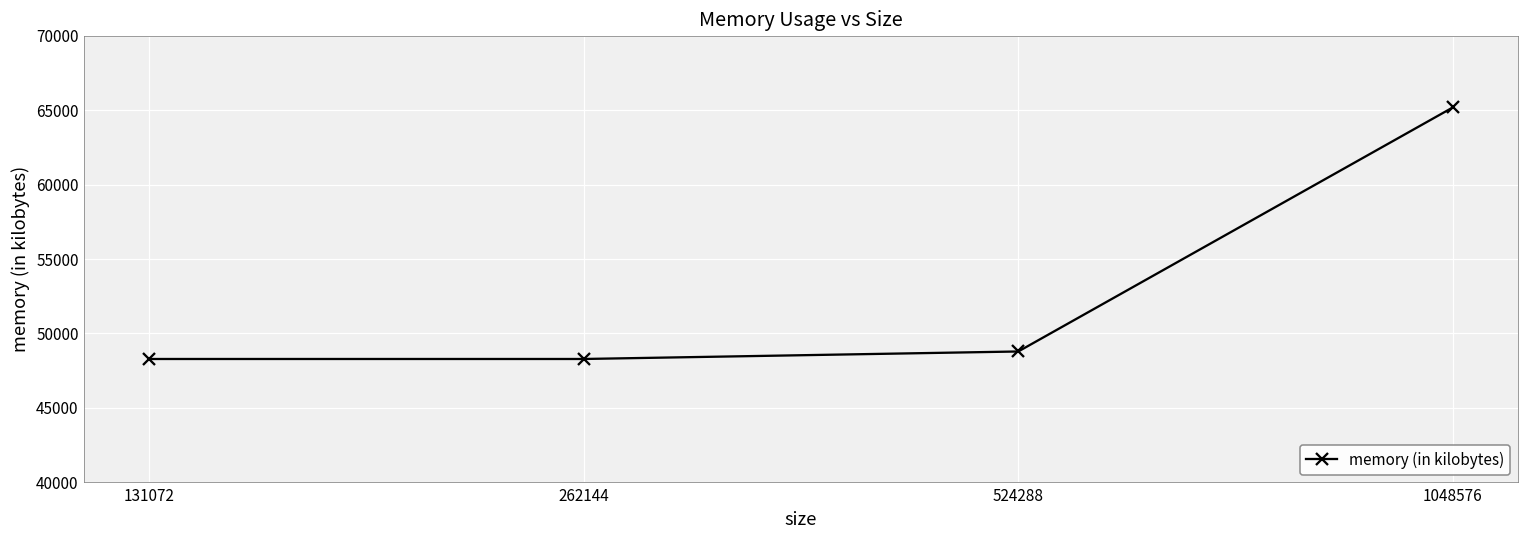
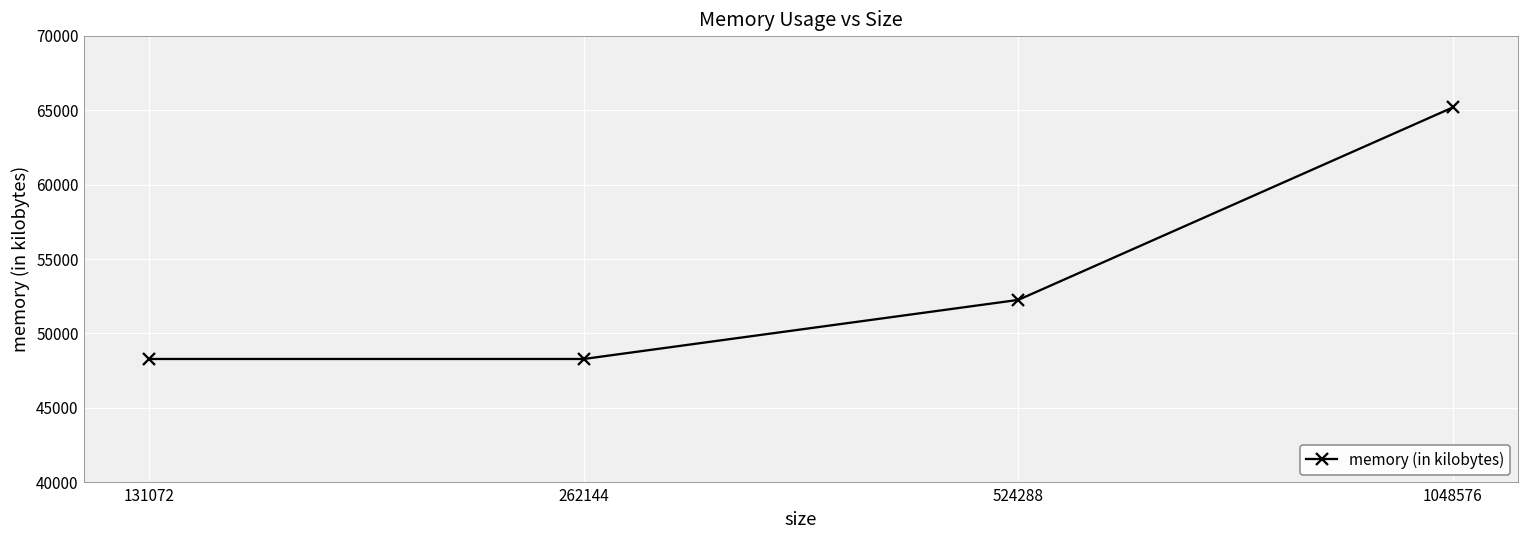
524288: 48800 -> 52300
